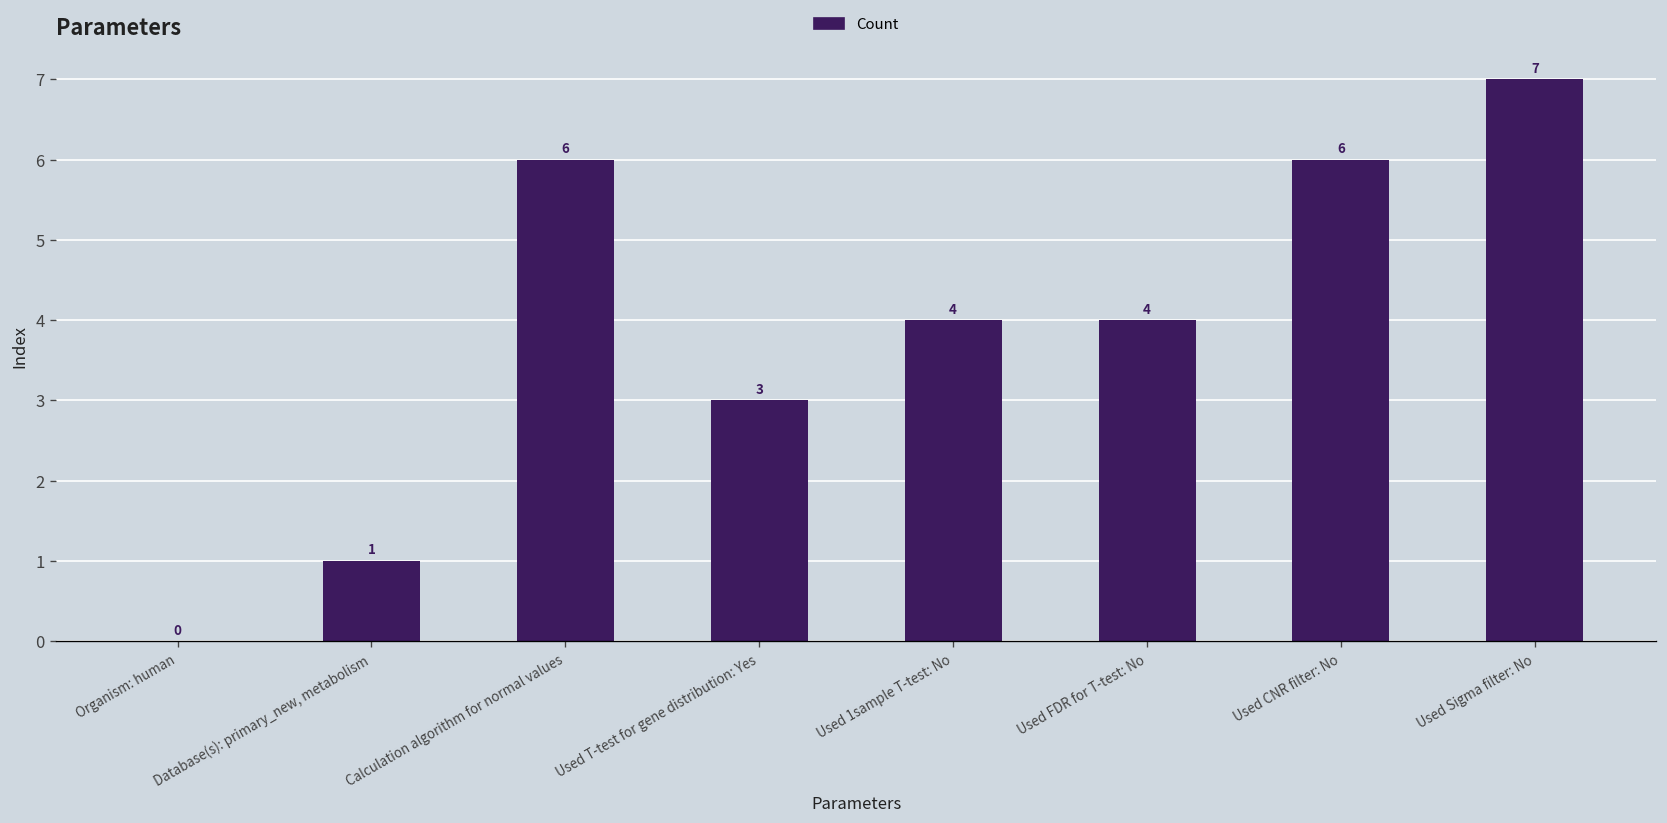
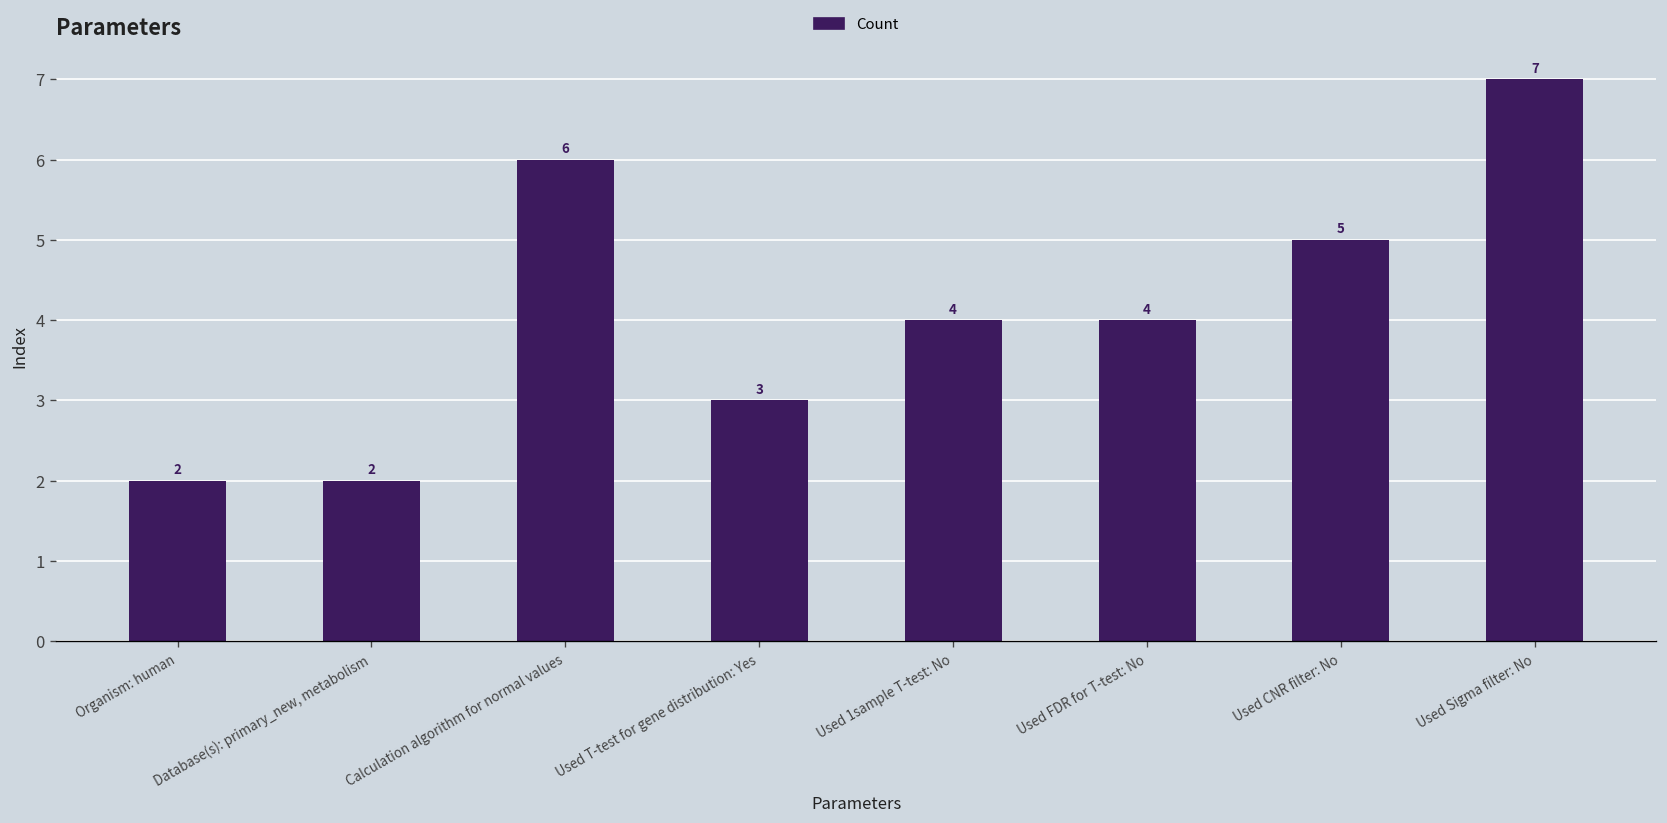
Organism: human: 0 -> 2
Database(s): primary_new, metabolism: 1 -> 2
Used CNR filter: No: 6 -> 5
